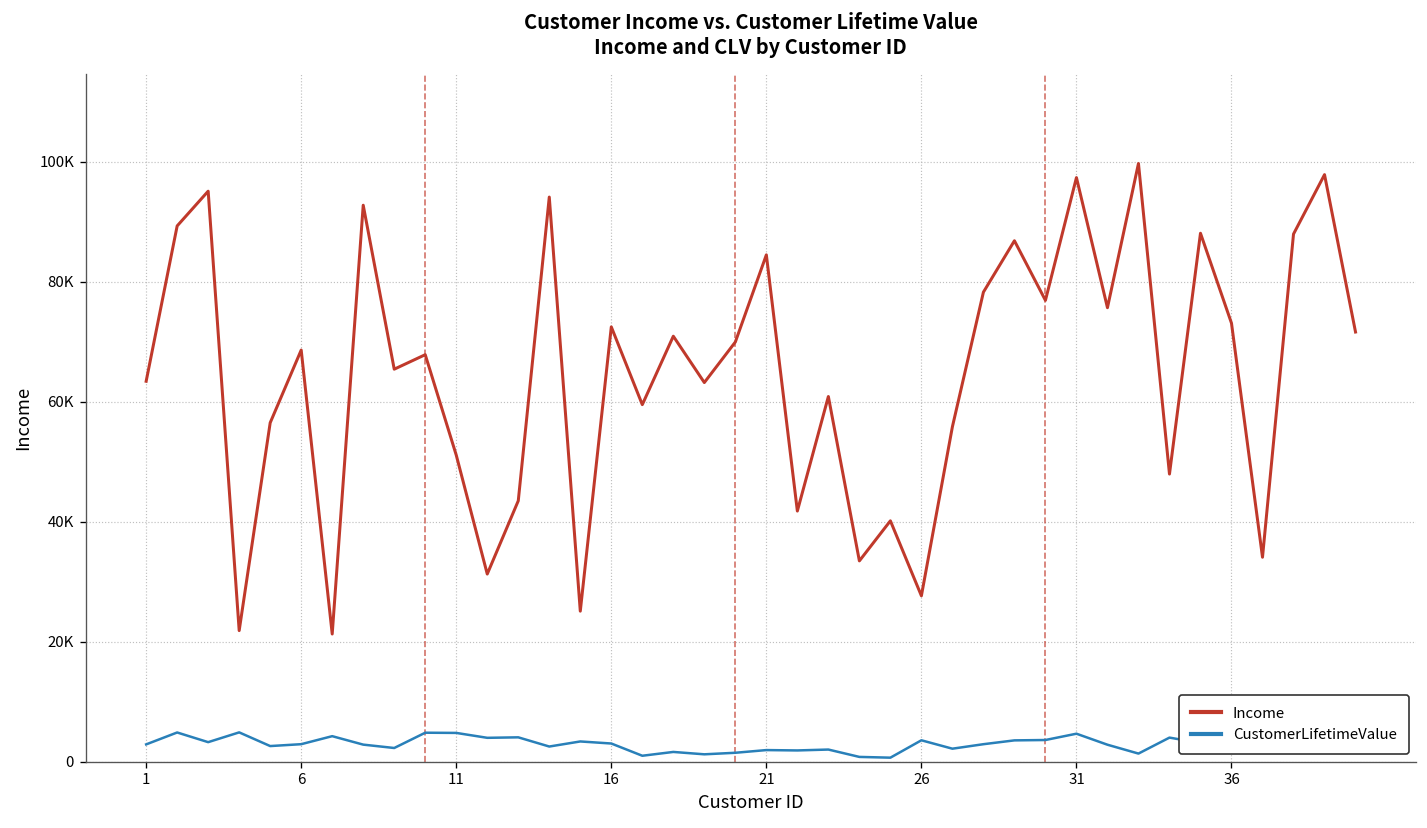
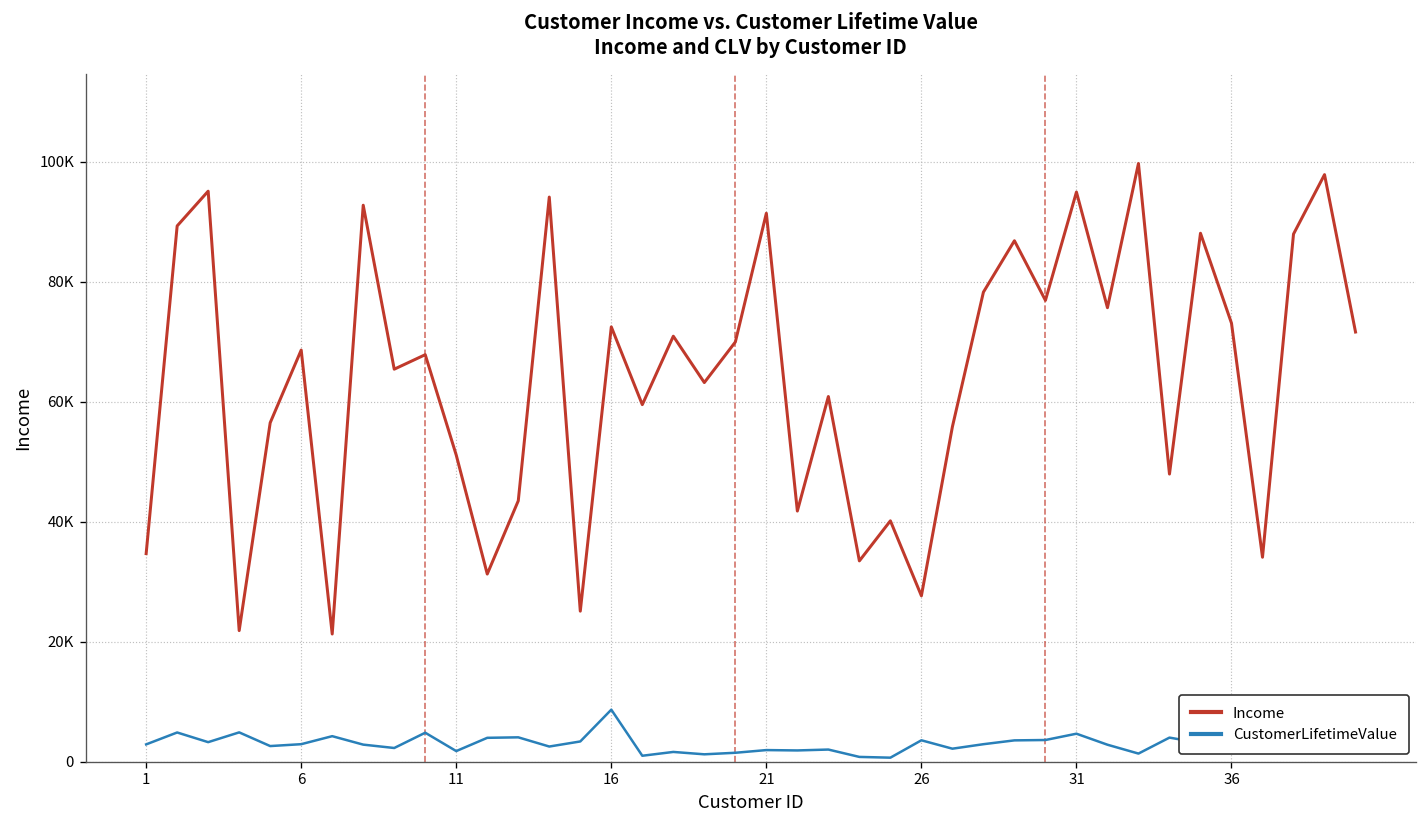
Income, 1: 63000 -> 35000
CustomerLifetimeValue, 11: 5000 -> 2000
CustomerLifetimeValue, 16: 3000 -> 9000
Income, 21: 84000 -> 91000
Income, 31: 97000 -> 95000
